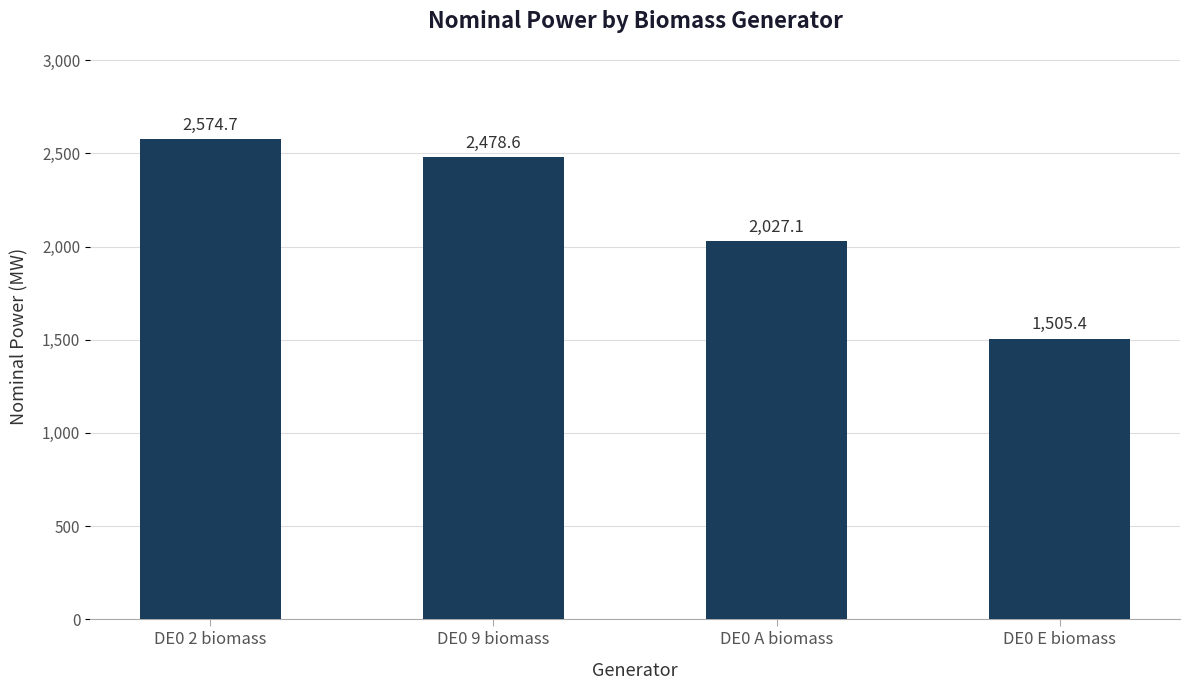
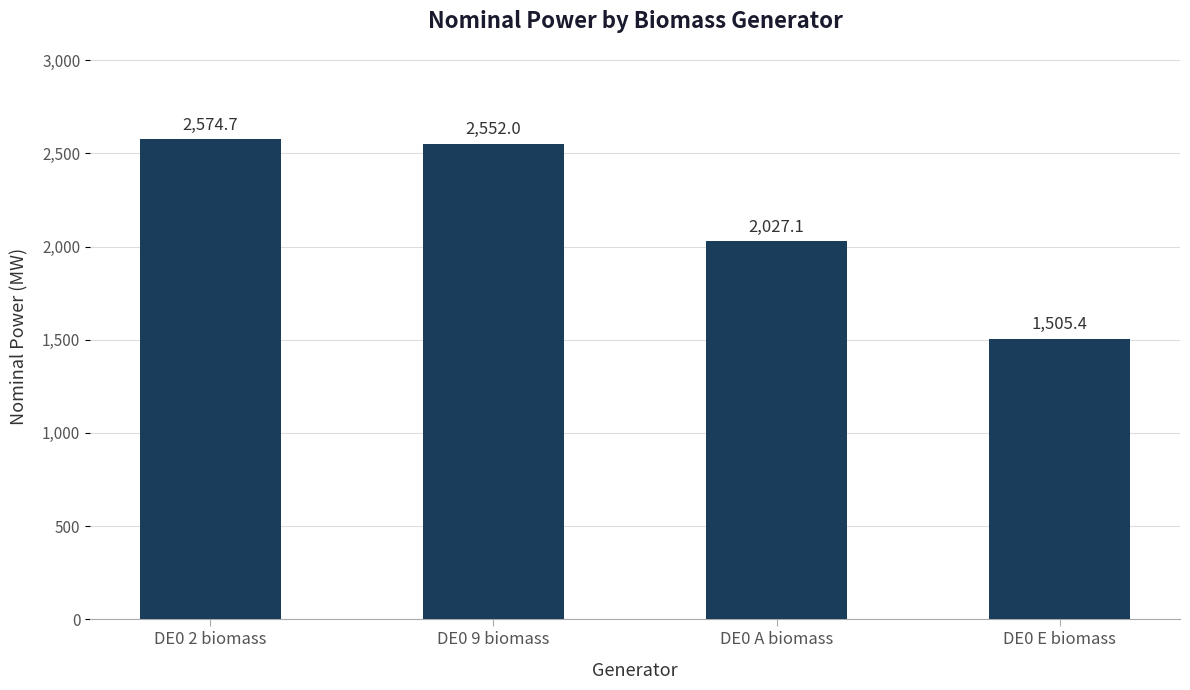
DE0 9 biomass: 2,478.6 -> 2,552.0
